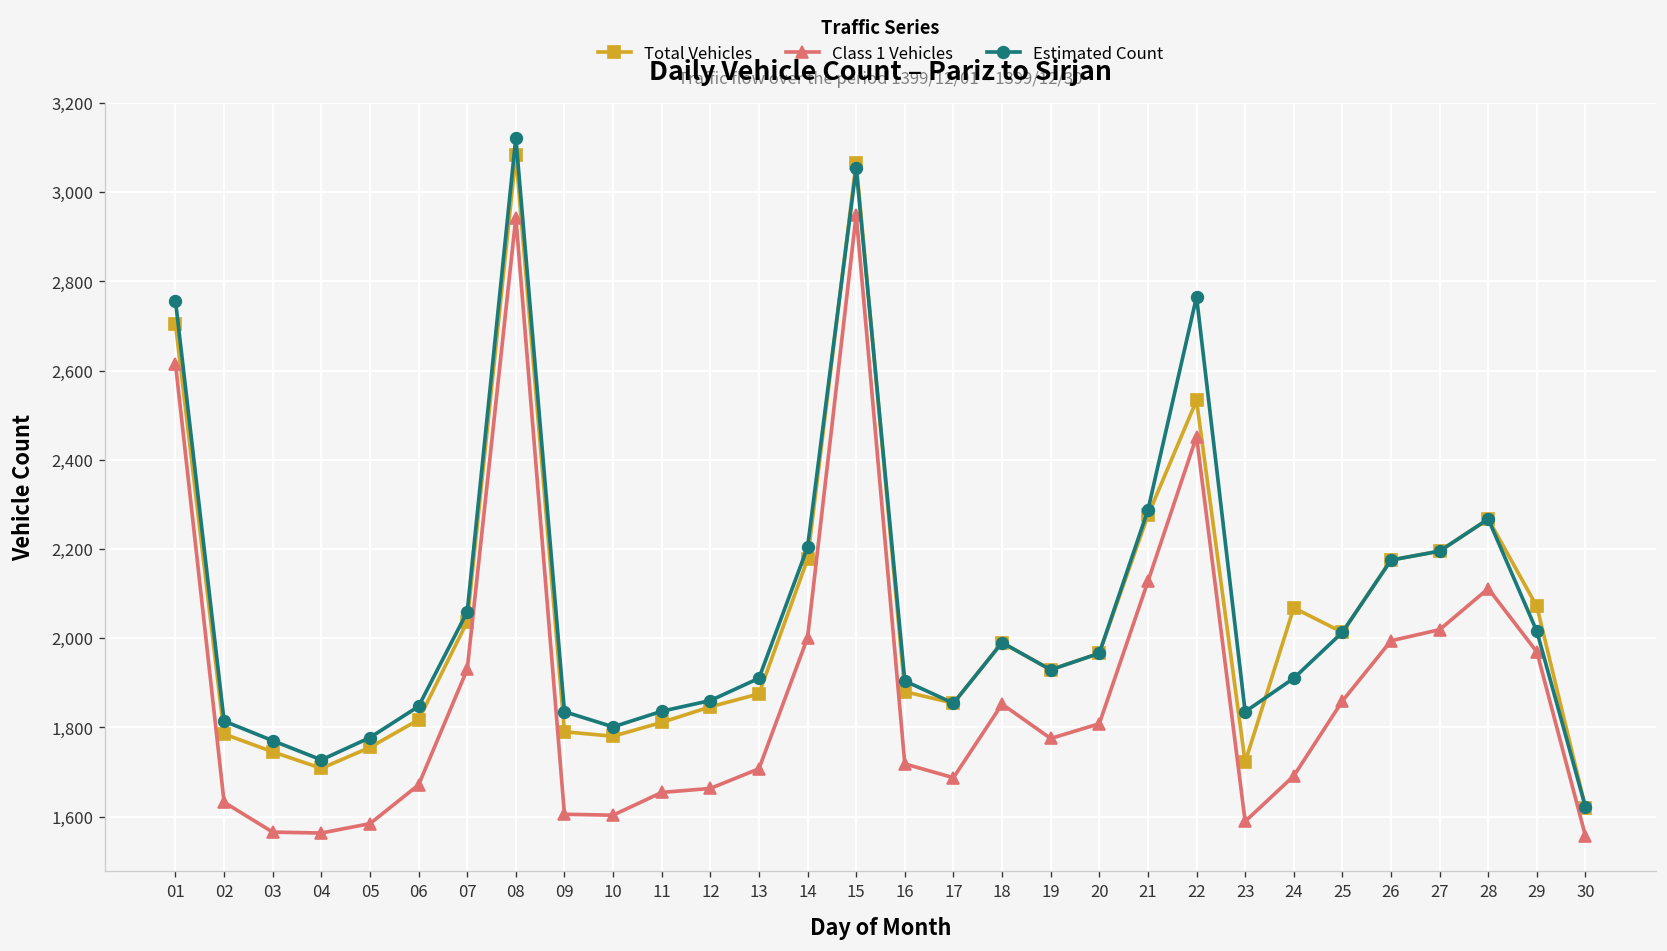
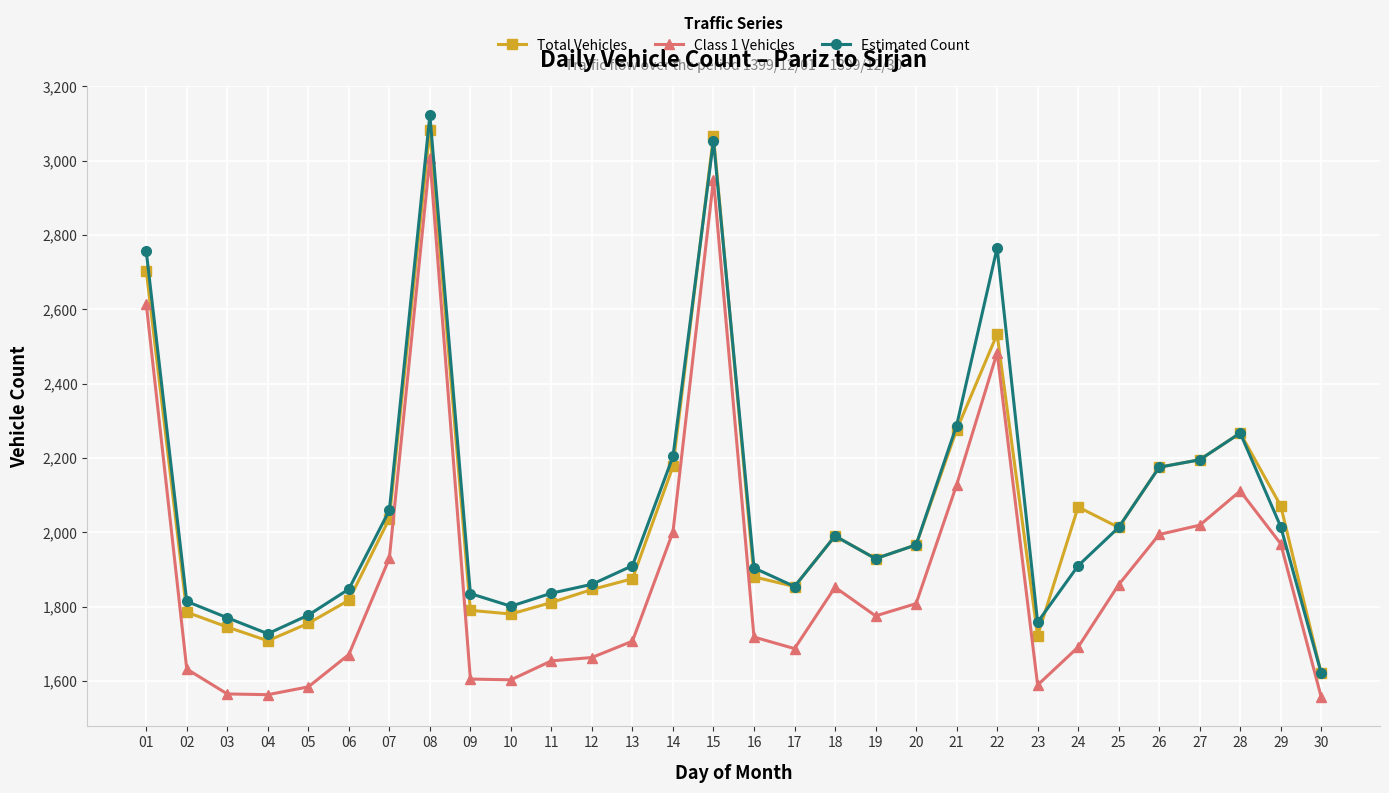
Class 1 Vehicles, 08: 2,940 -> 3,010
Class 1 Vehicles, 22: 2,450 -> 2,480
Estimated Count, 23: 1,840 -> 1,760
